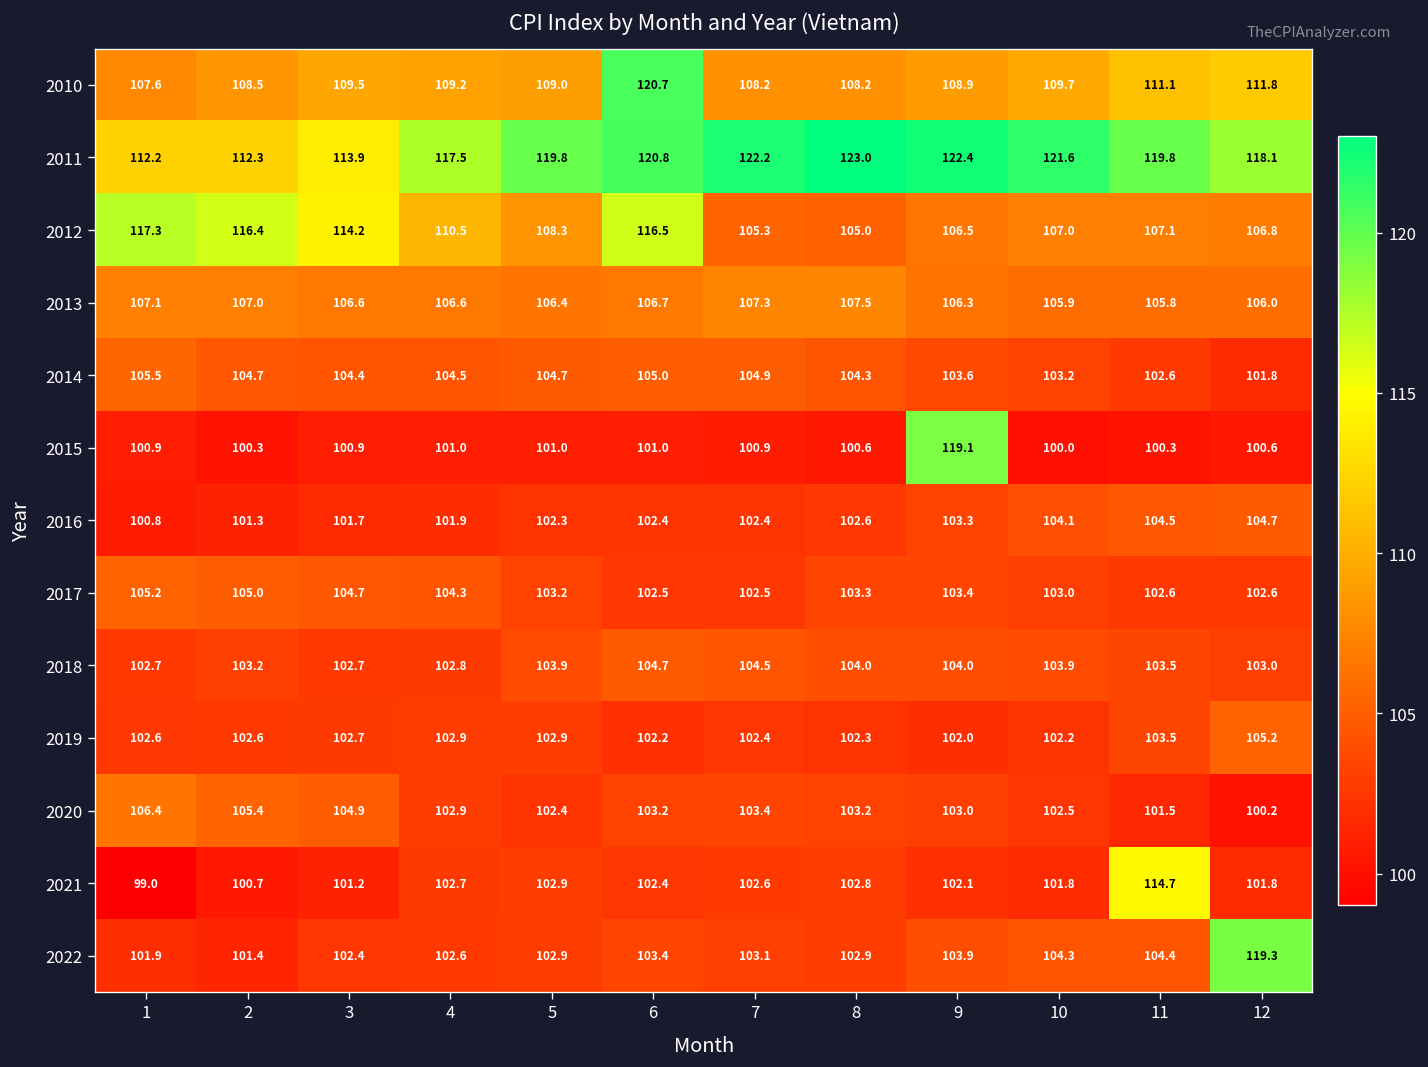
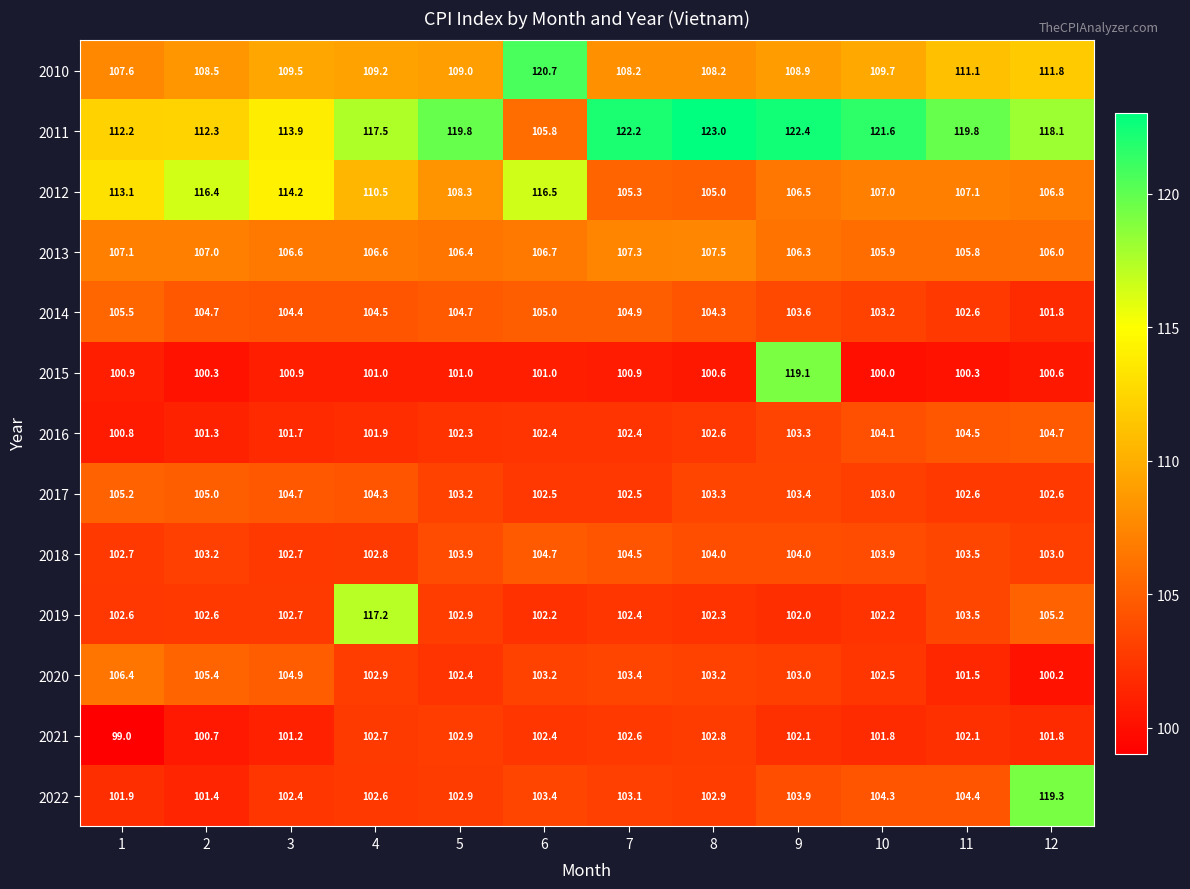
2011, 6: 120.8 -> 105.8
2012, 1: 117.3 -> 113.1
2019, 4: 102.9 -> 117.2
2021, 11: 114.7 -> 102.1
